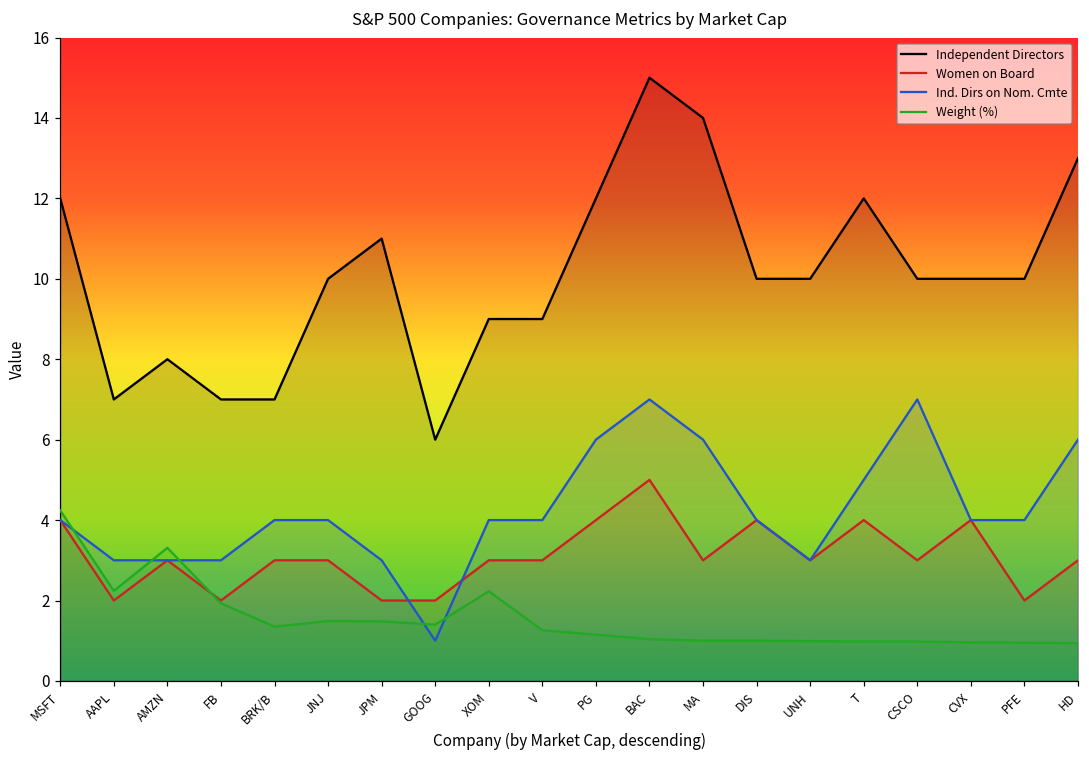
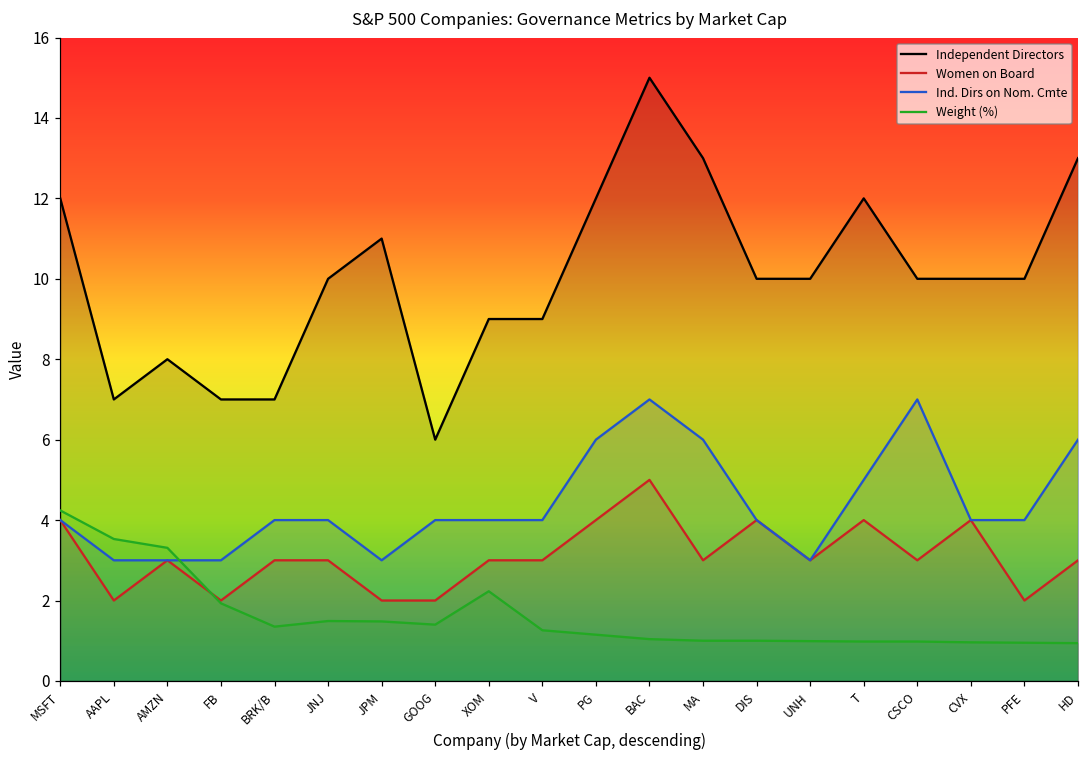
Weight (%), AAPL: 2.2 -> 3.5
Ind. Dirs on Nom. Cmte, GOOG: 1 -> 4
Independent Directors, MA: 14 -> 13
